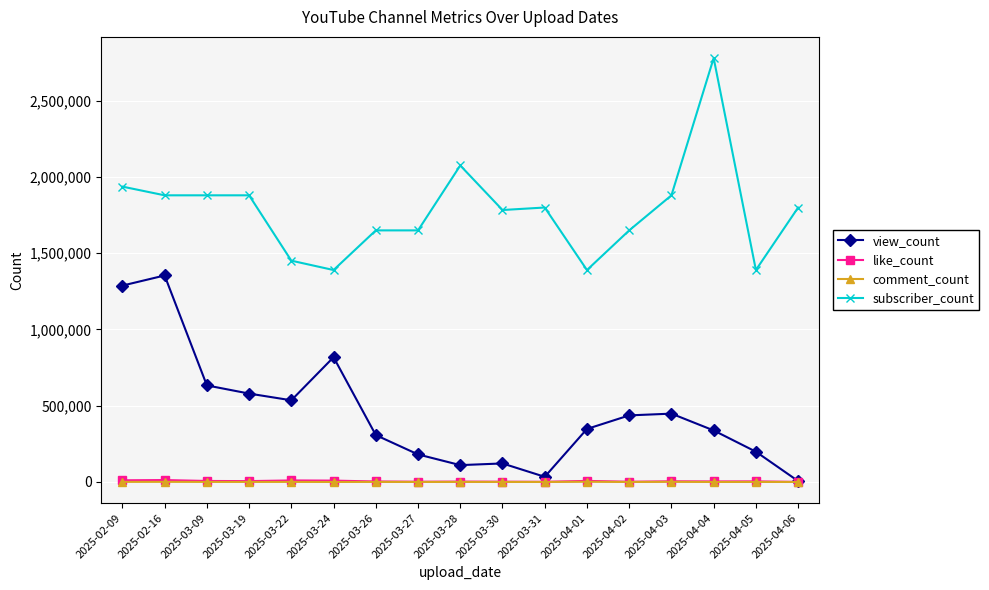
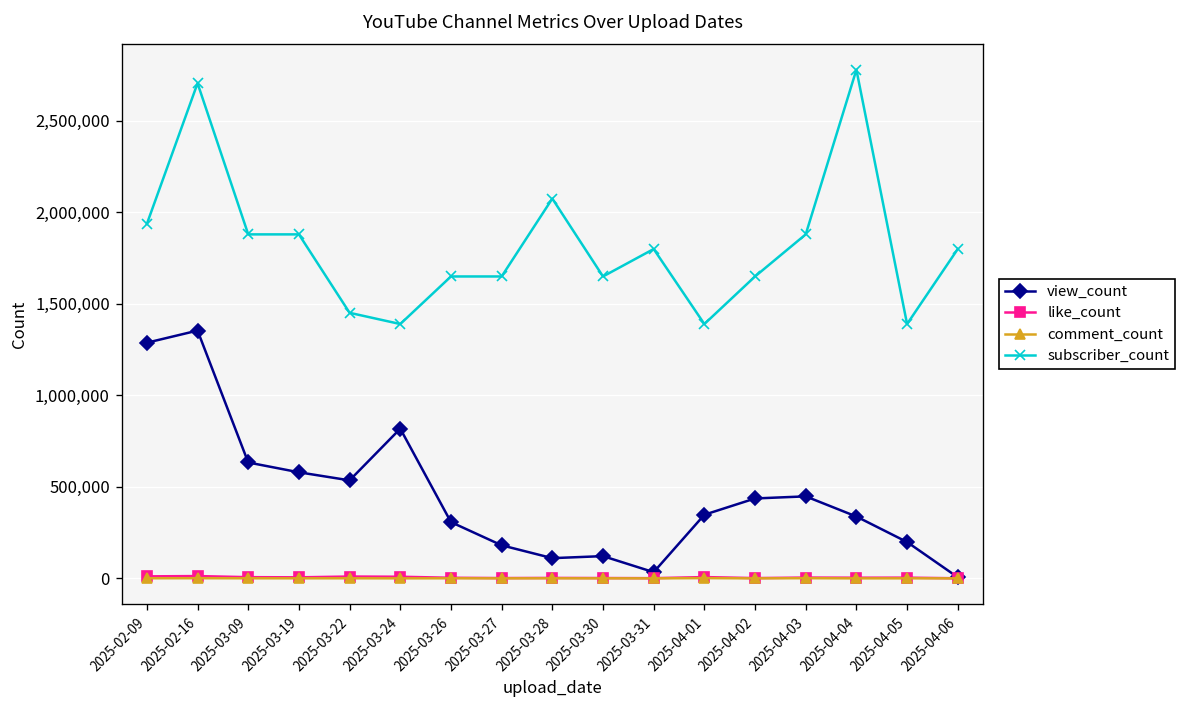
subscriber_count, 2025-02-16: 1,880,000 -> 2,710,000
subscriber_count, 2025-03-30: 1,780,000 -> 1,650,000
